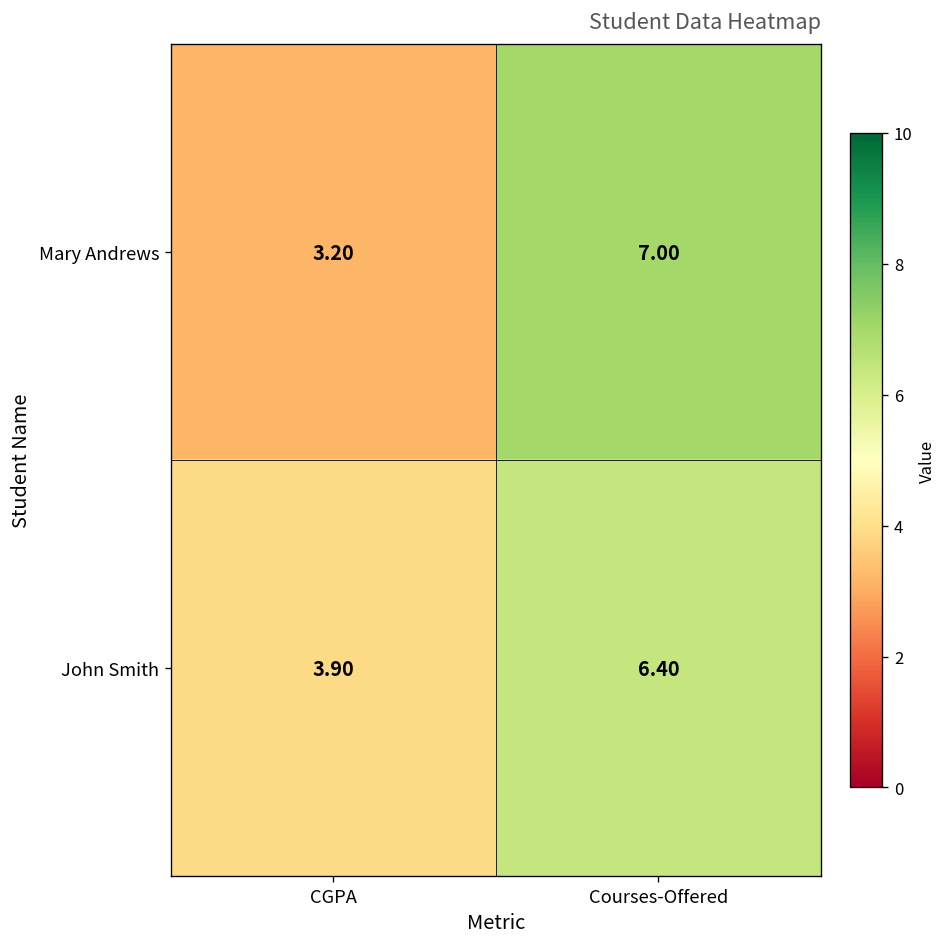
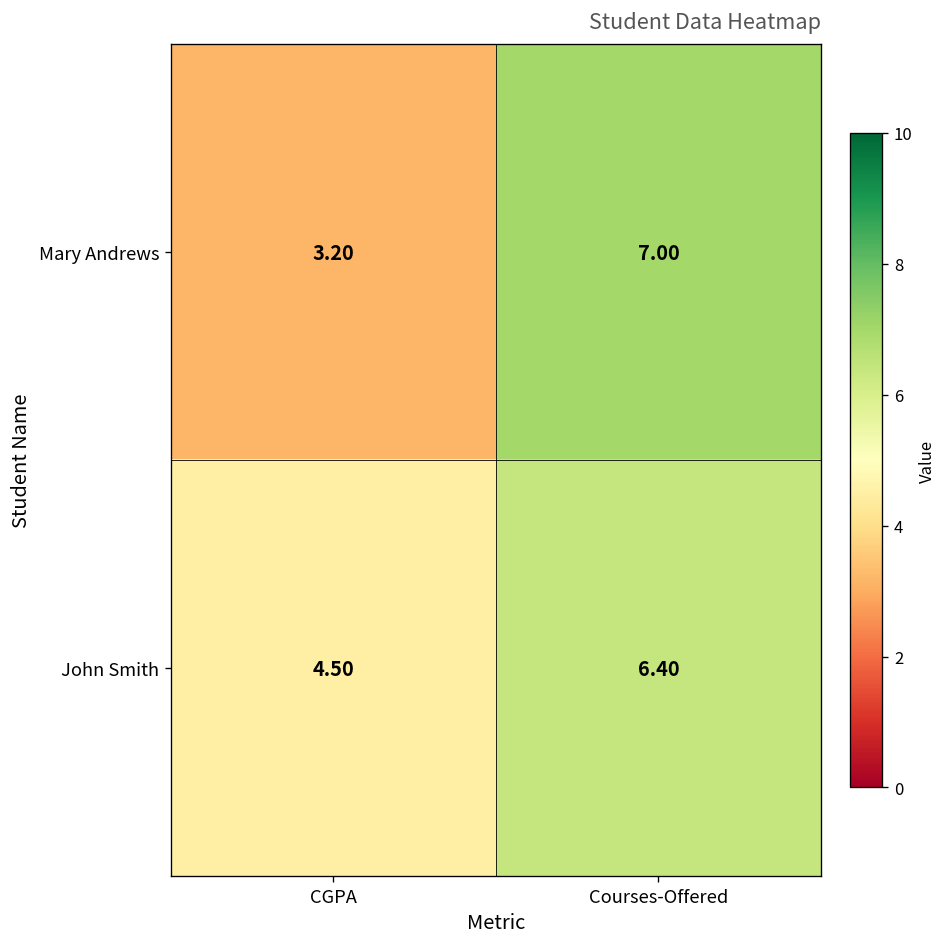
John Smith, CGPA: 3.90 -> 4.50
